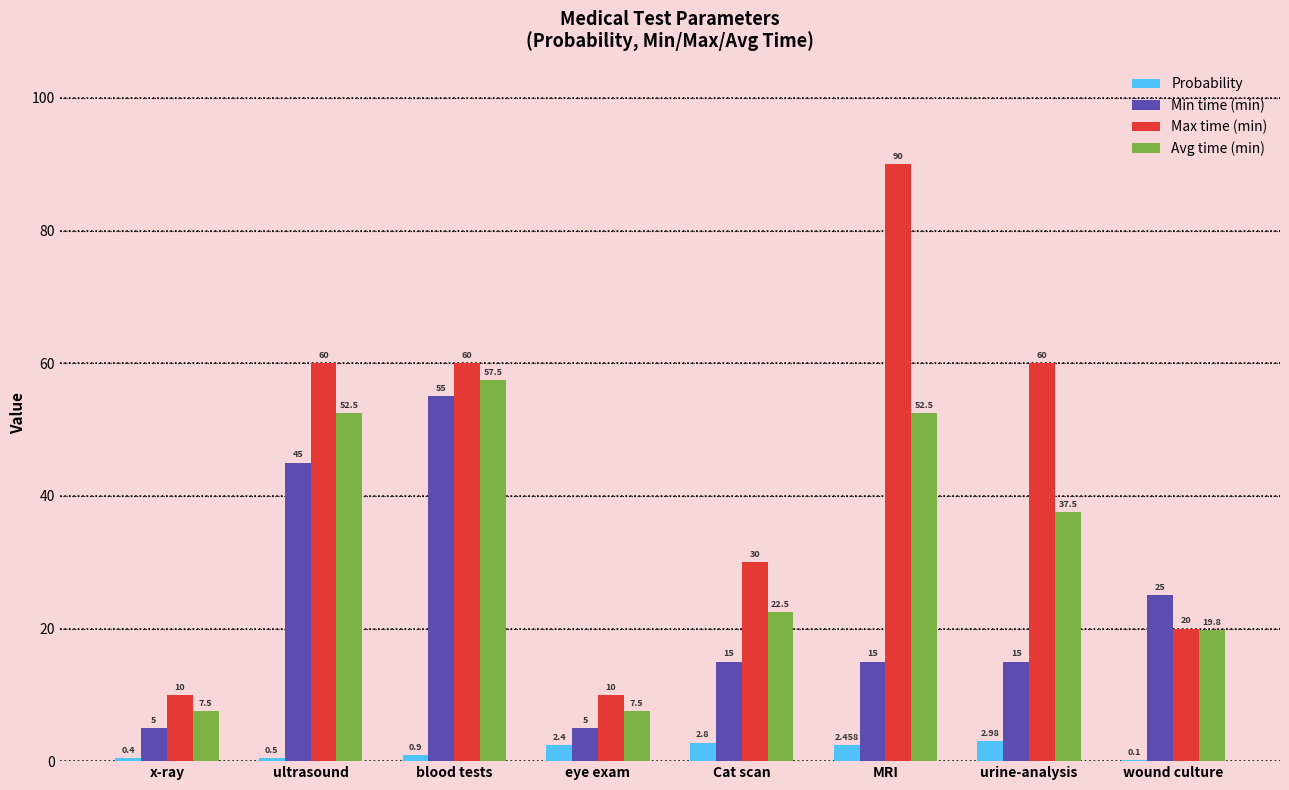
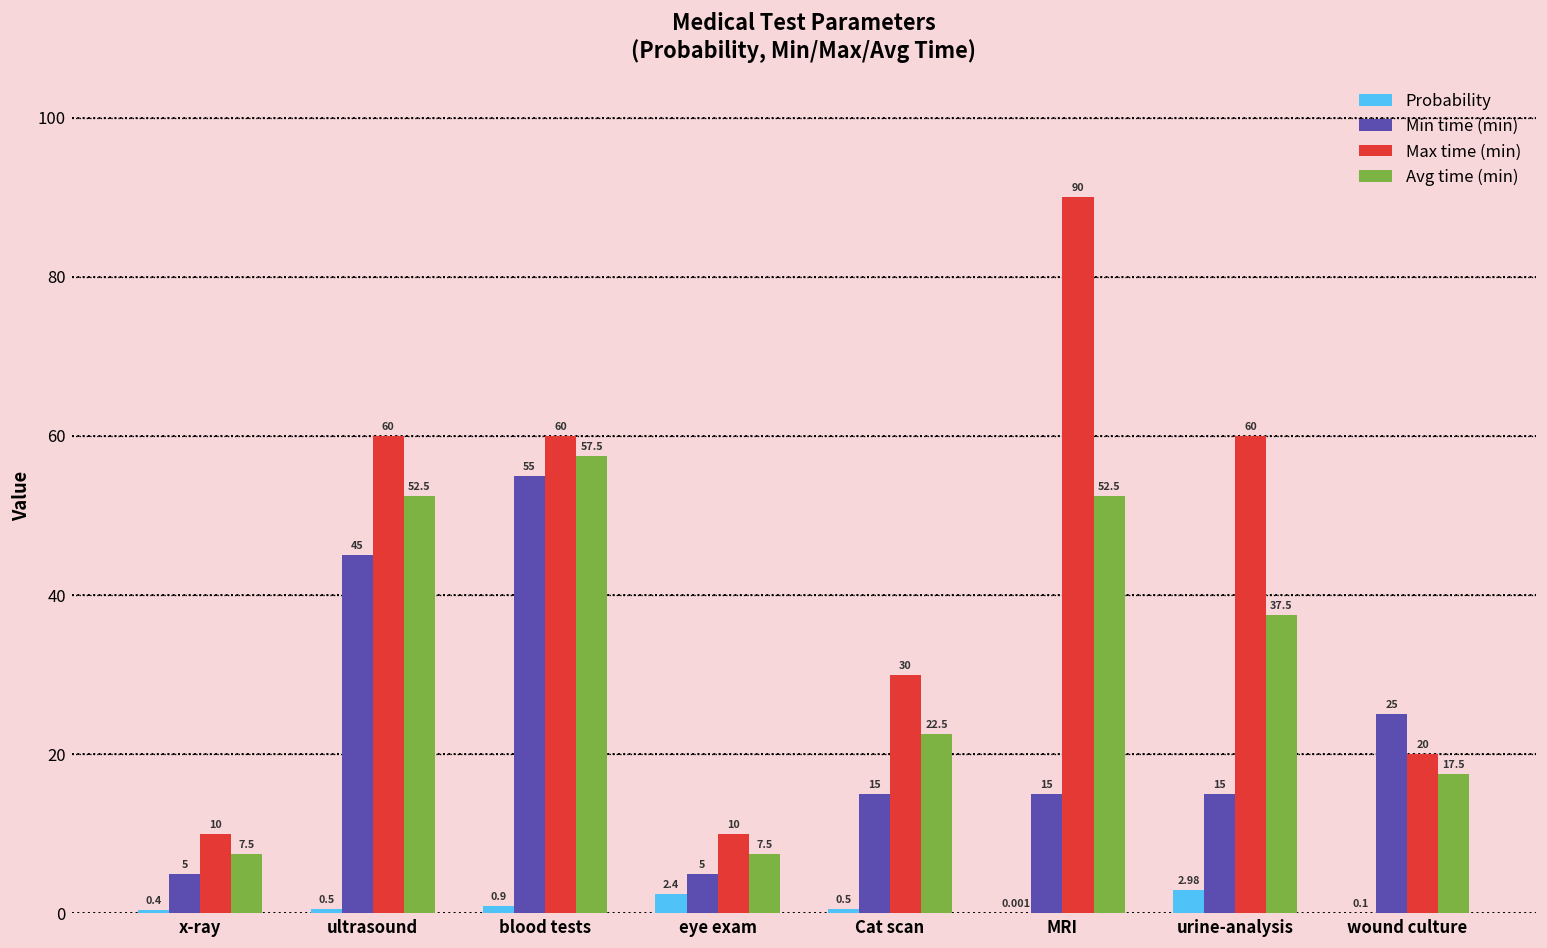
Probability, Cat scan: 2.8 -> 0.5
Probability, MRI: 2.458 -> 0.001
Avg time (min), wound culture: 19.8 -> 17.5
